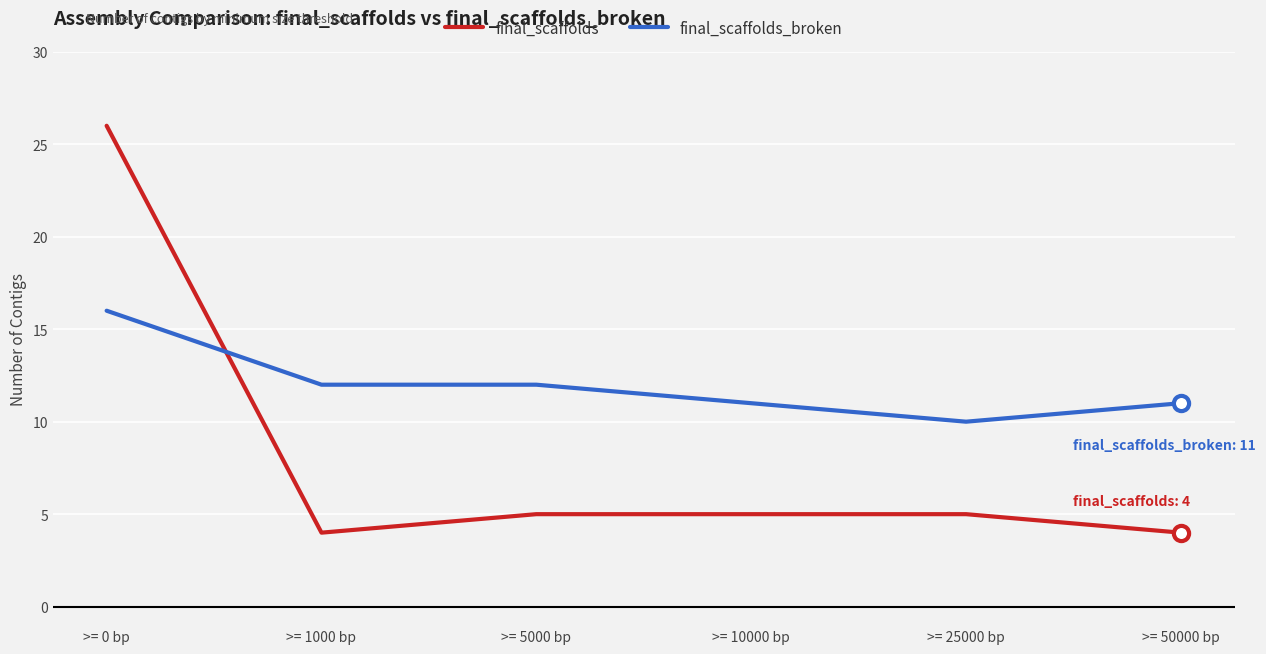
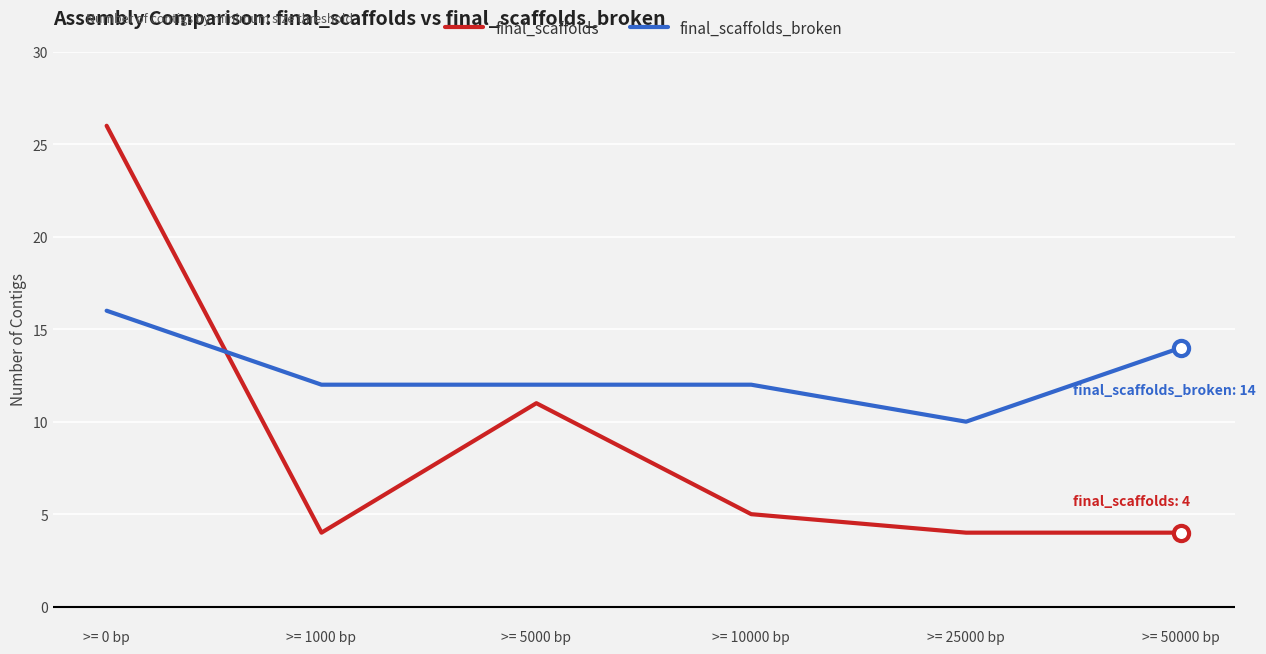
final_scaffolds, >= 5000 bp: 5 -> 11
final_scaffolds_broken, >= 10000 bp: 11 -> 12
final_scaffolds, >= 25000 bp: 5 -> 4
final_scaffolds_broken, >= 50000 bp: 11 -> 14
